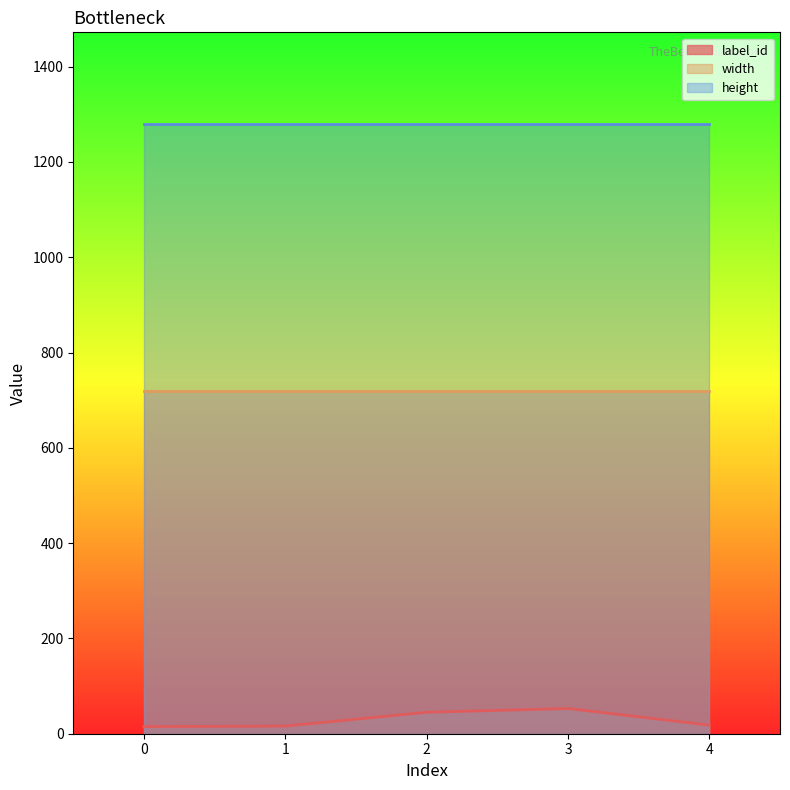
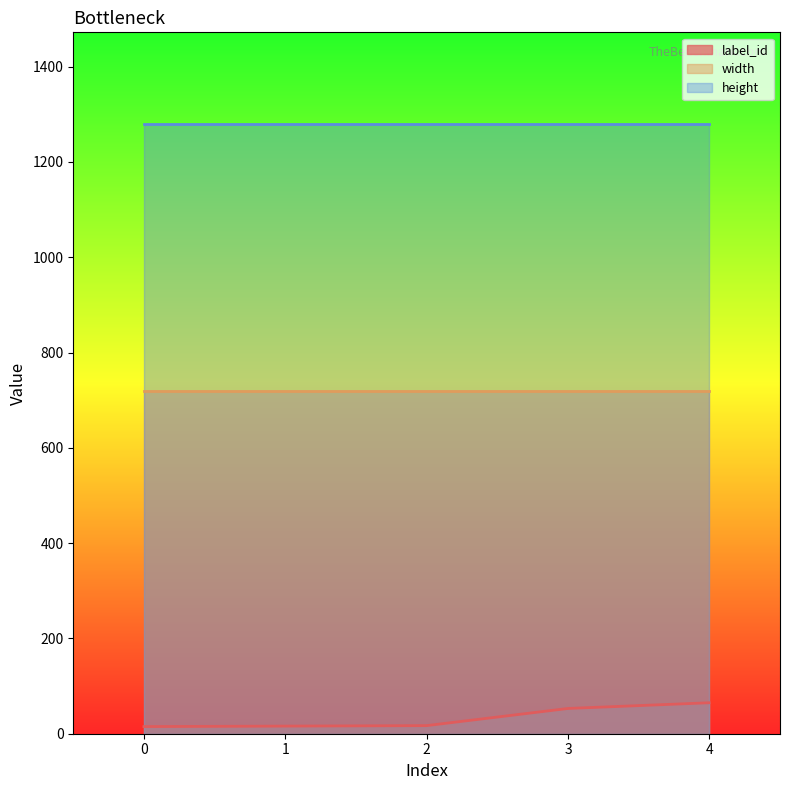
label_id, 2: 50 -> 20
label_id, 4: 20 -> 70
